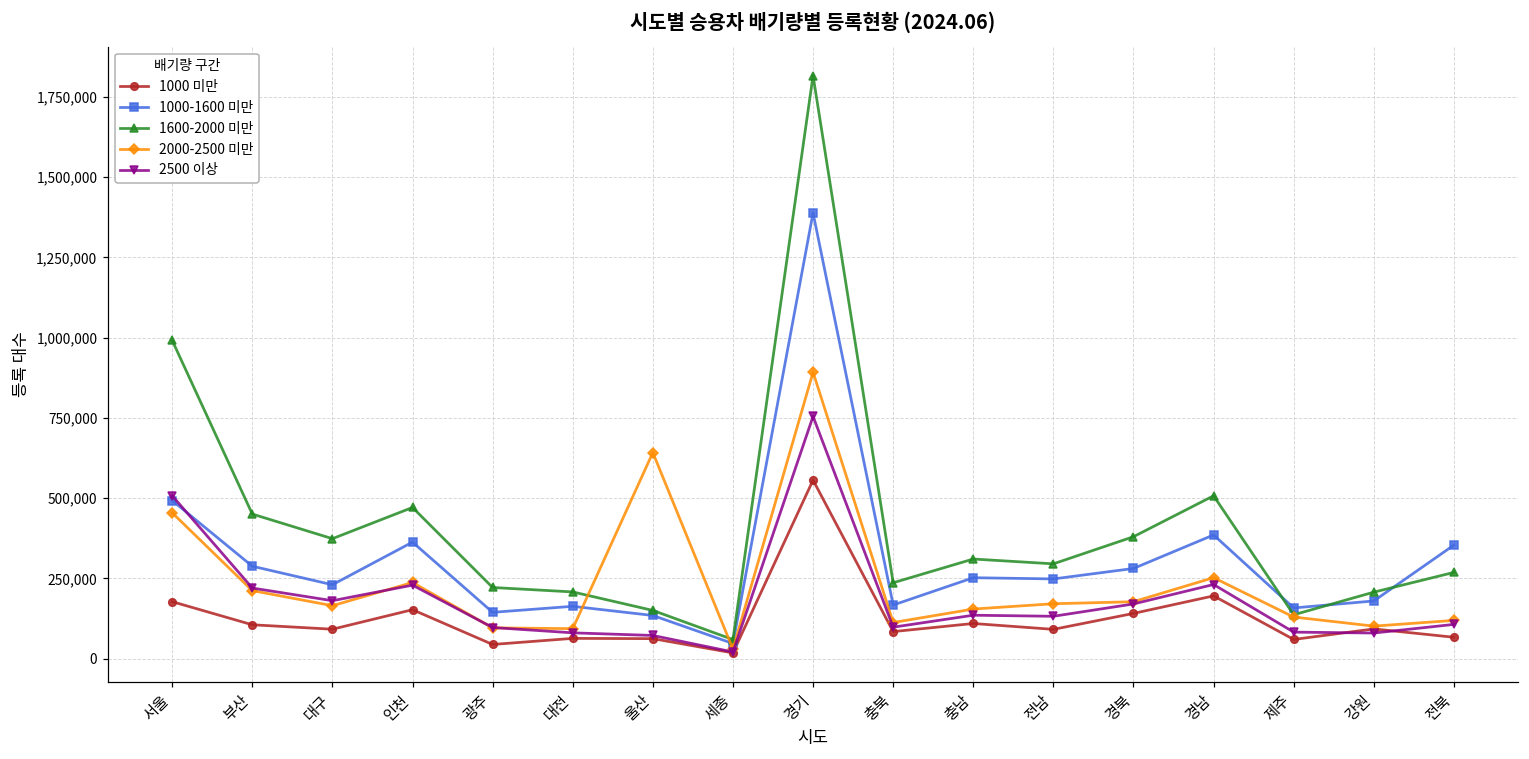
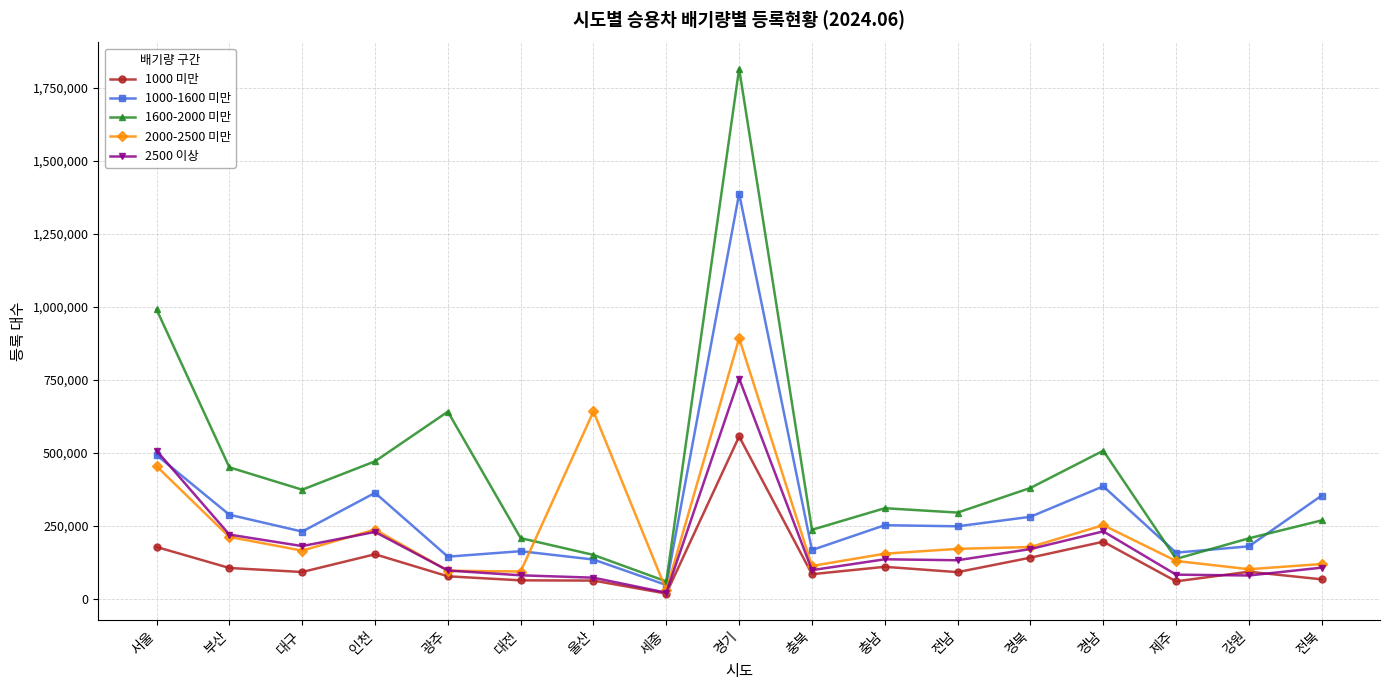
1000 미만, 광주: 40,000 -> 80,000
1600-2000 미만, 광주: 220,000 -> 640,000
